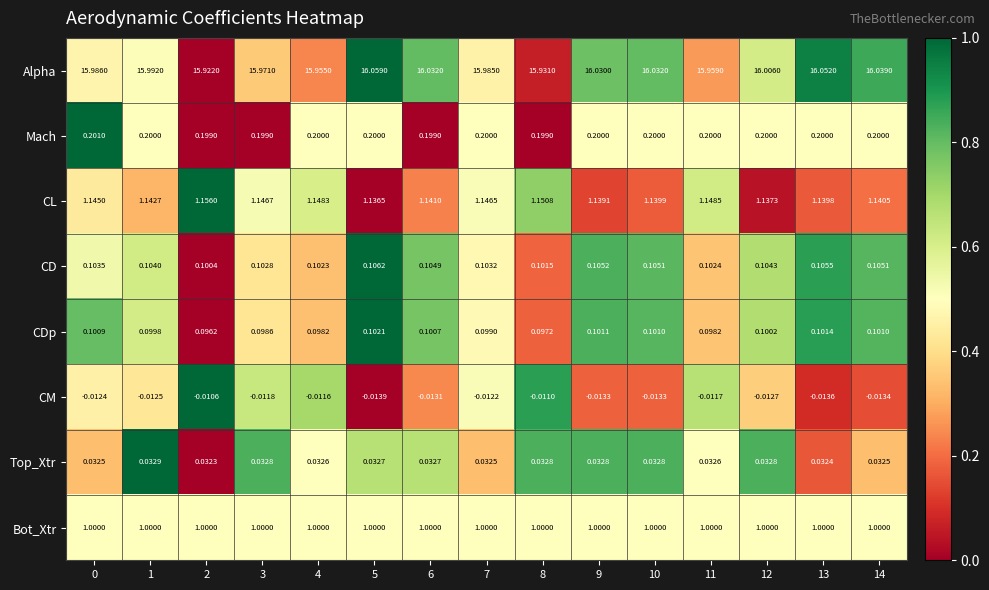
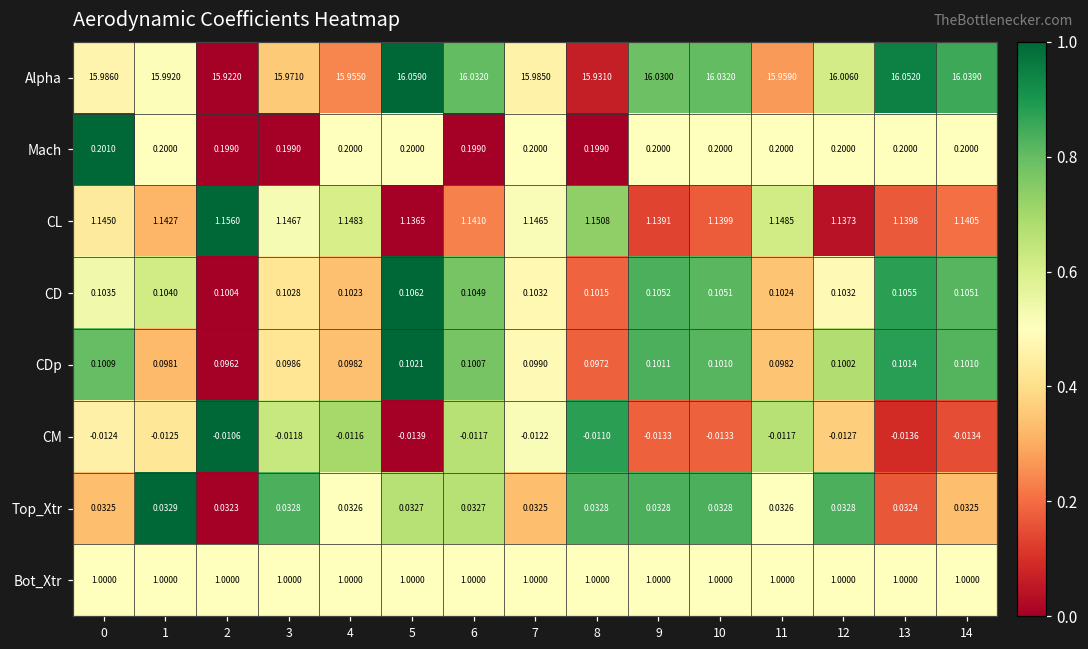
CD, 12: 0.1043 -> 0.1032
CDp, 1: 0.0998 -> 0.0981
CM, 6: -0.0131 -> -0.0117
